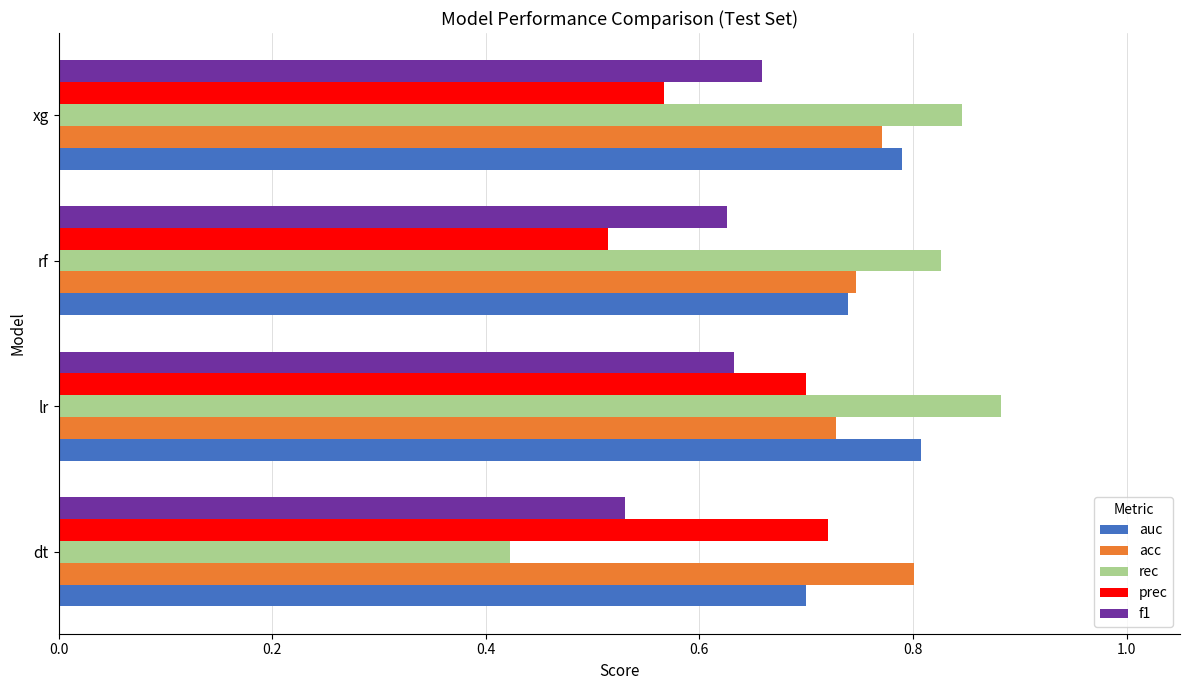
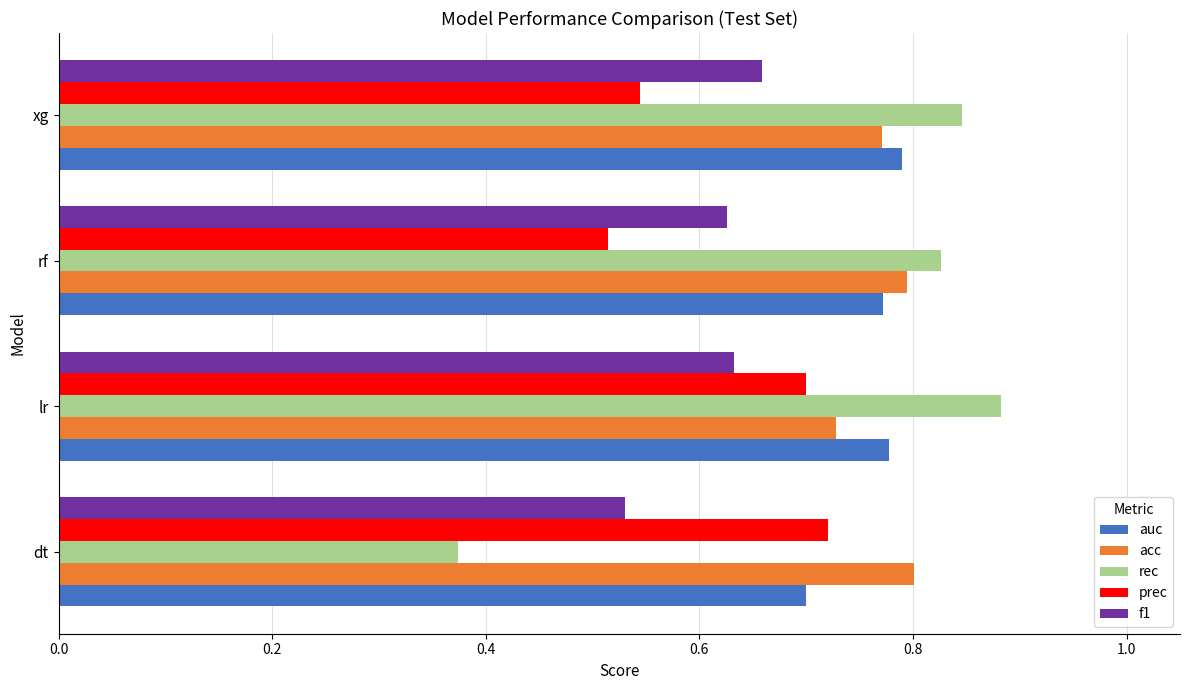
prec, xg: 0.567 -> 0.545
acc, rf: 0.747 -> 0.794
auc, rf: 0.739 -> 0.772
auc, lr: 0.807 -> 0.777
rec, dt: 0.422 -> 0.374
